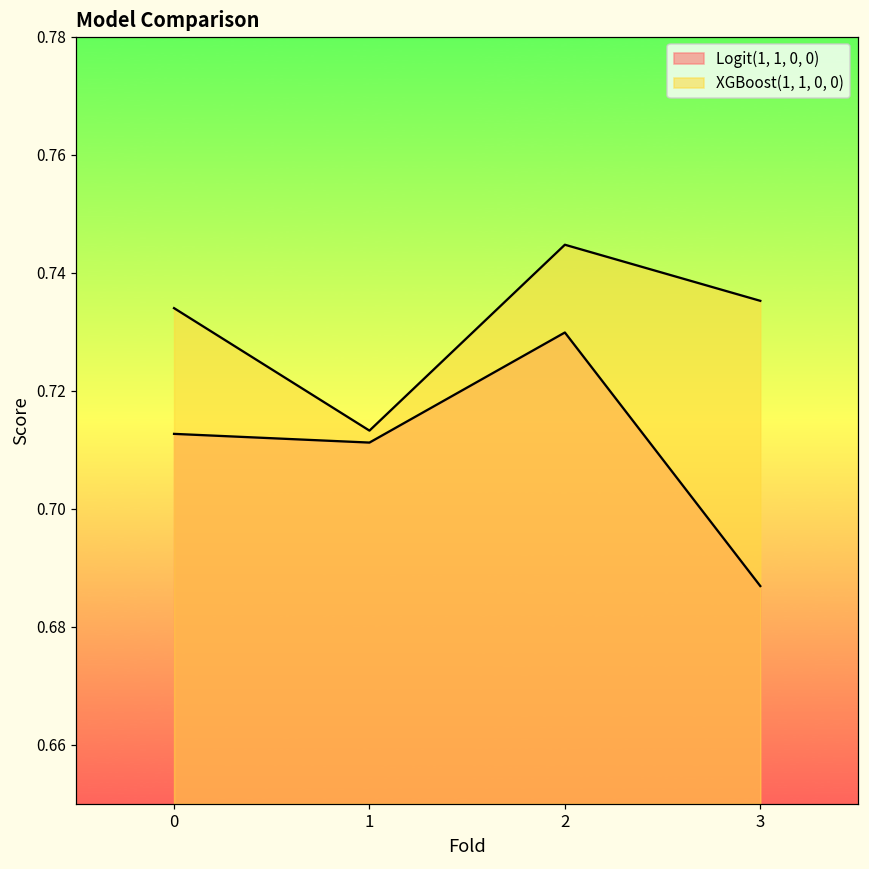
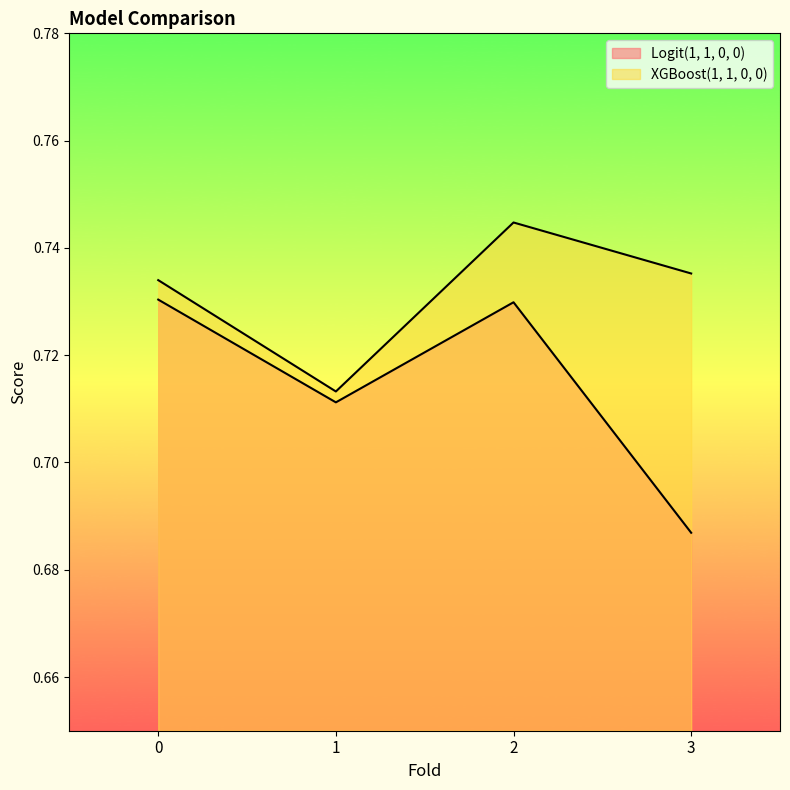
Logit(1, 1, 0, 0), 0: 0.713 -> 0.730
